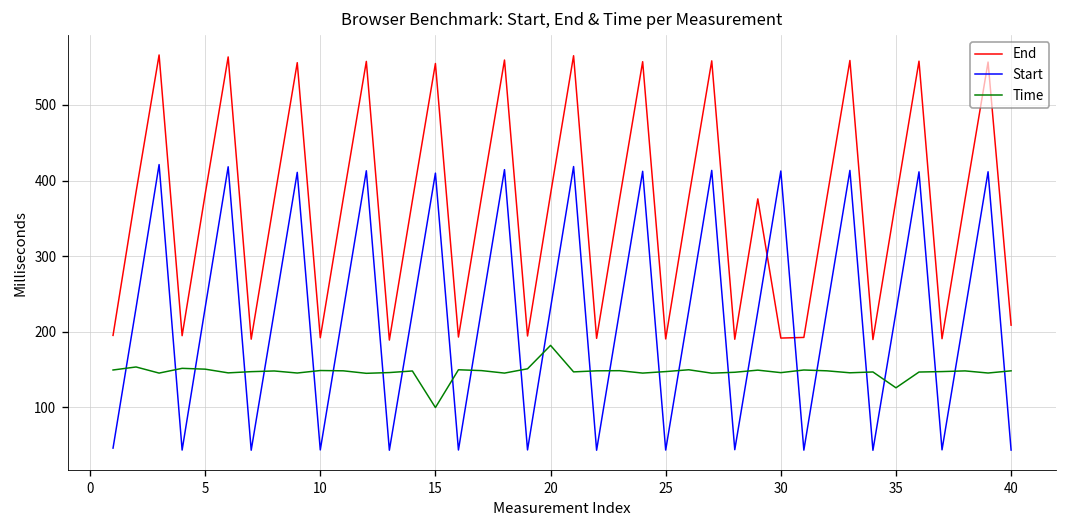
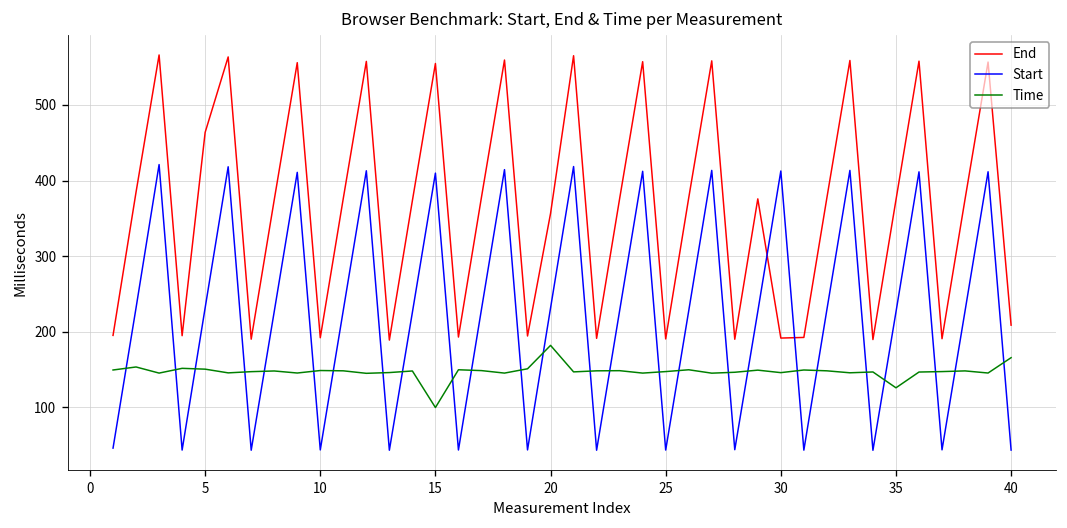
End, 5: 380 -> 460
End, 20: 380 -> 360
Time, 40: 150 -> 170
